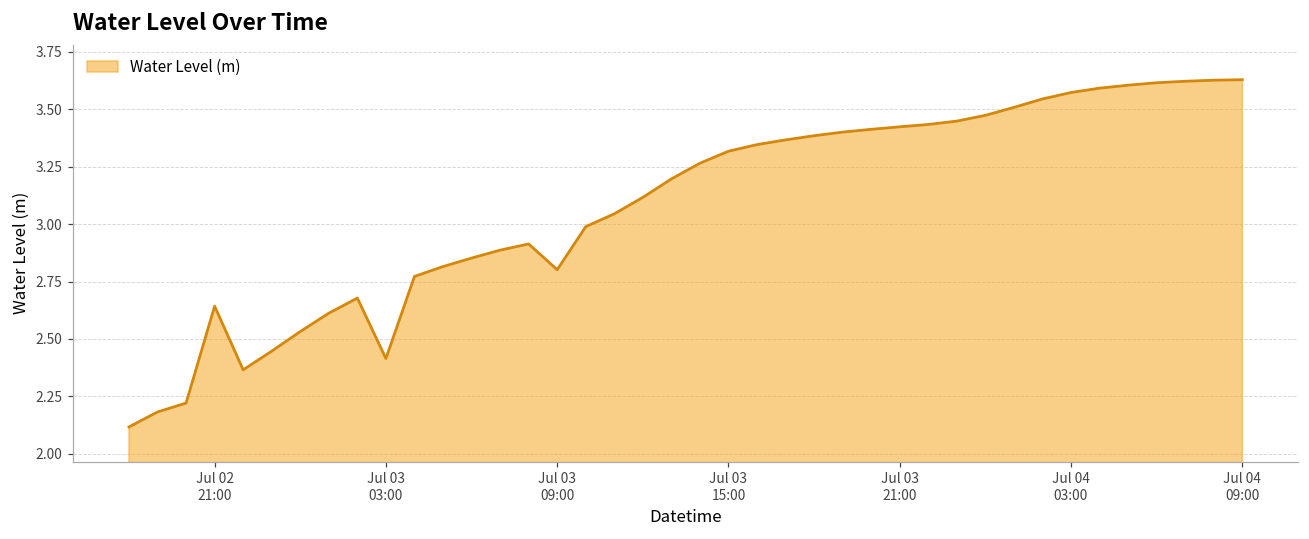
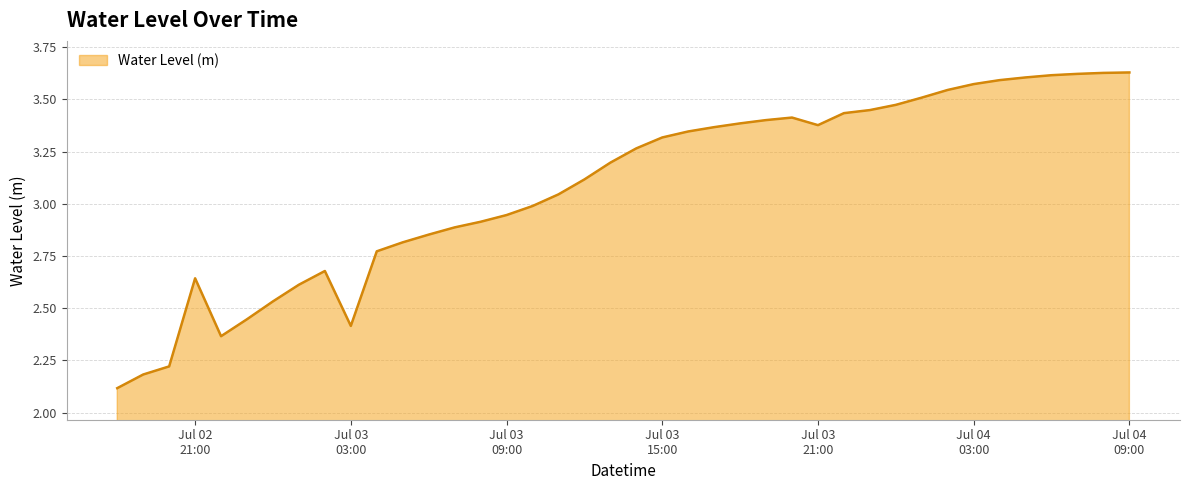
Jul 03 09:00: 2.80 -> 2.95
Jul 03 21:00: 3.42 -> 3.38
